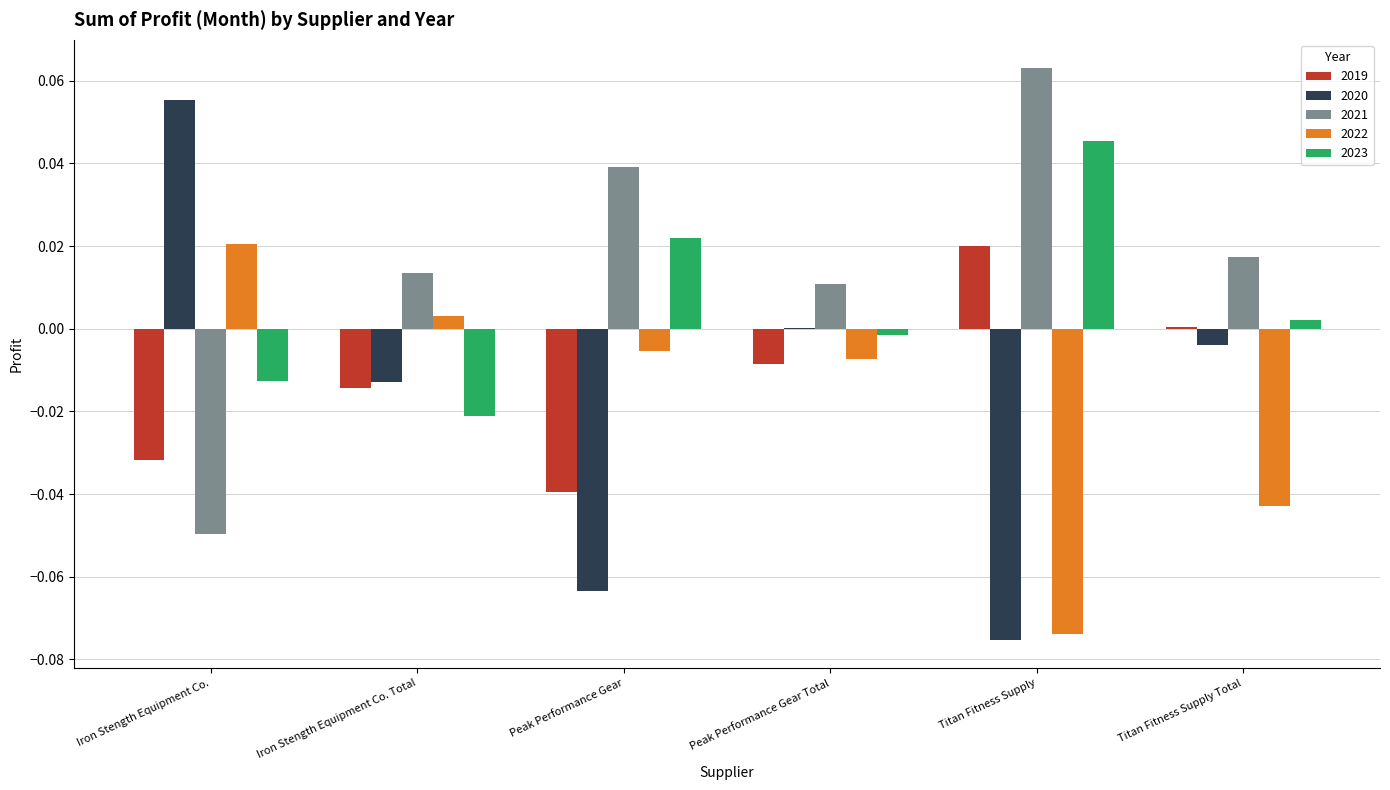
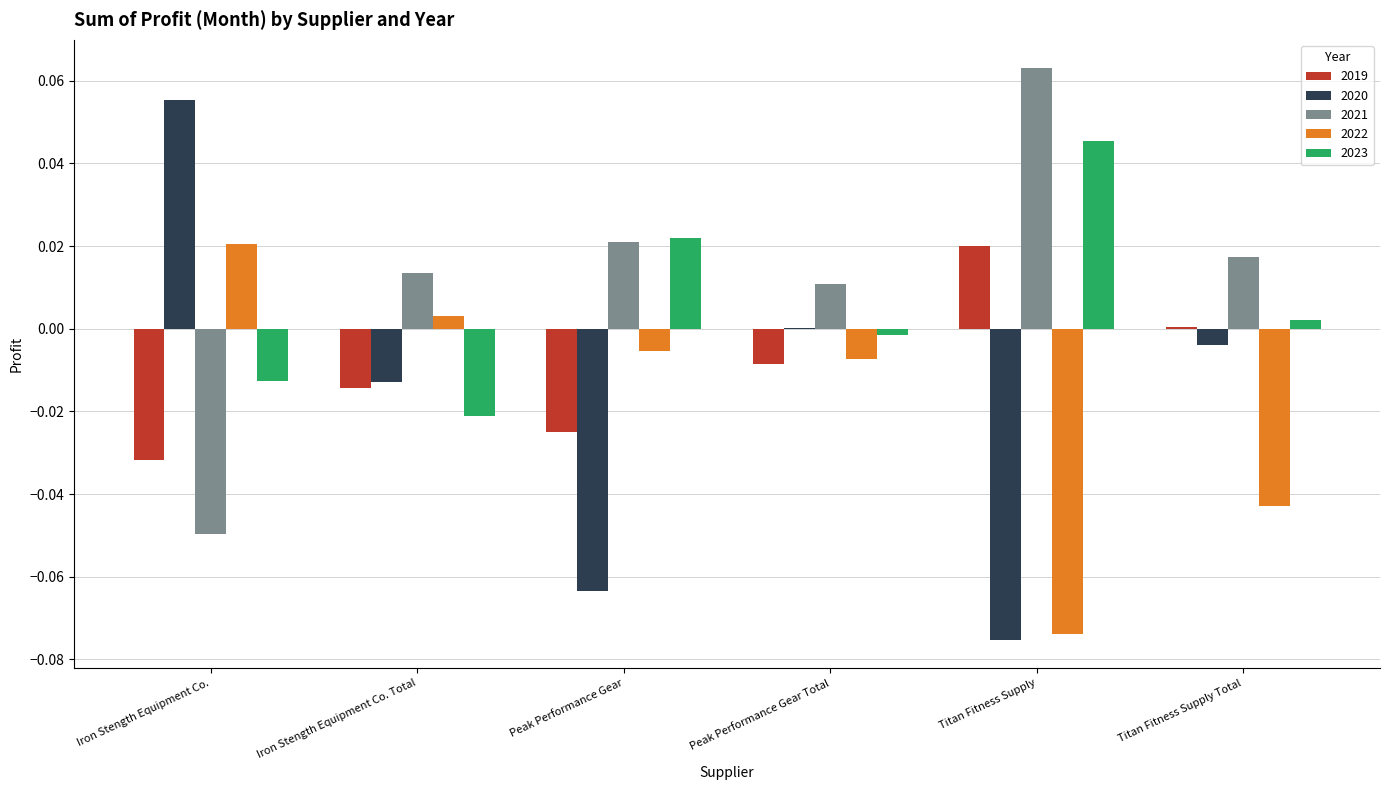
2019, Peak Performance Gear: -0.040 -> -0.025
2021, Peak Performance Gear: 0.039 -> 0.021
